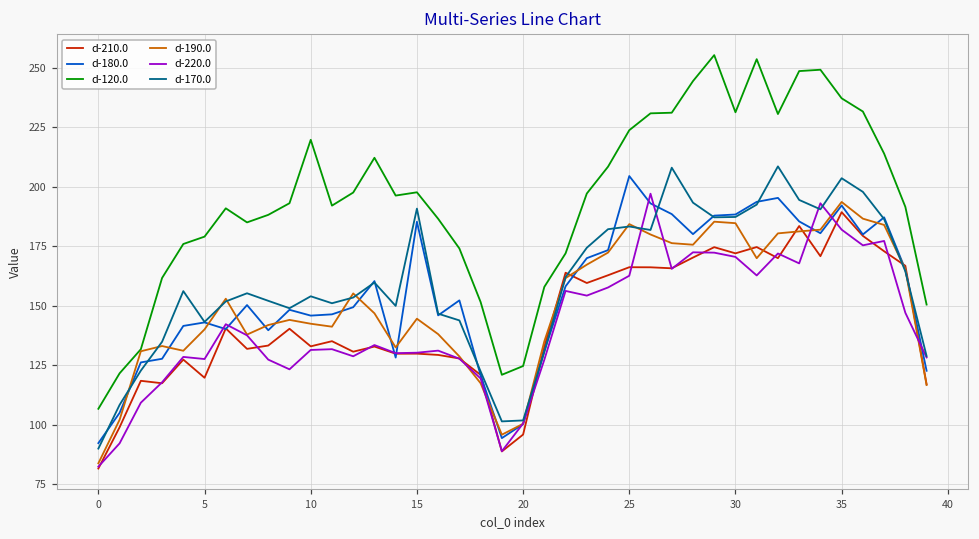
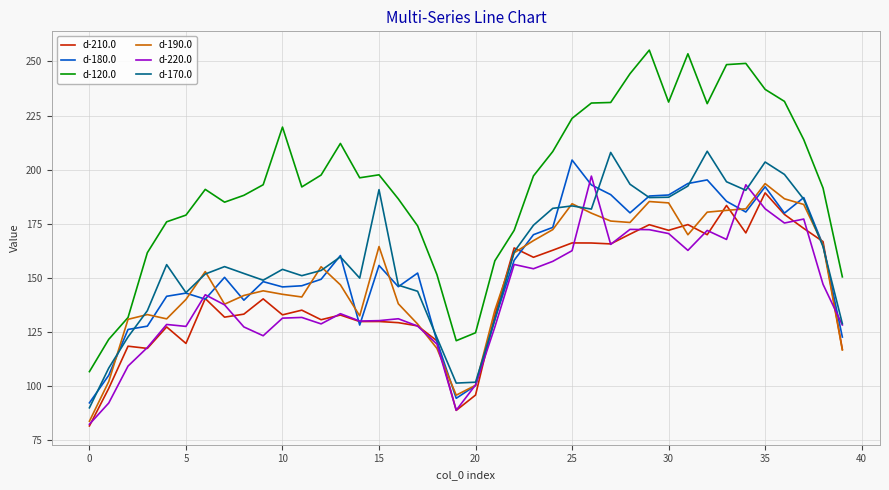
d-180.0, 15: 185 -> 156
d-190.0, 15: 145 -> 164
